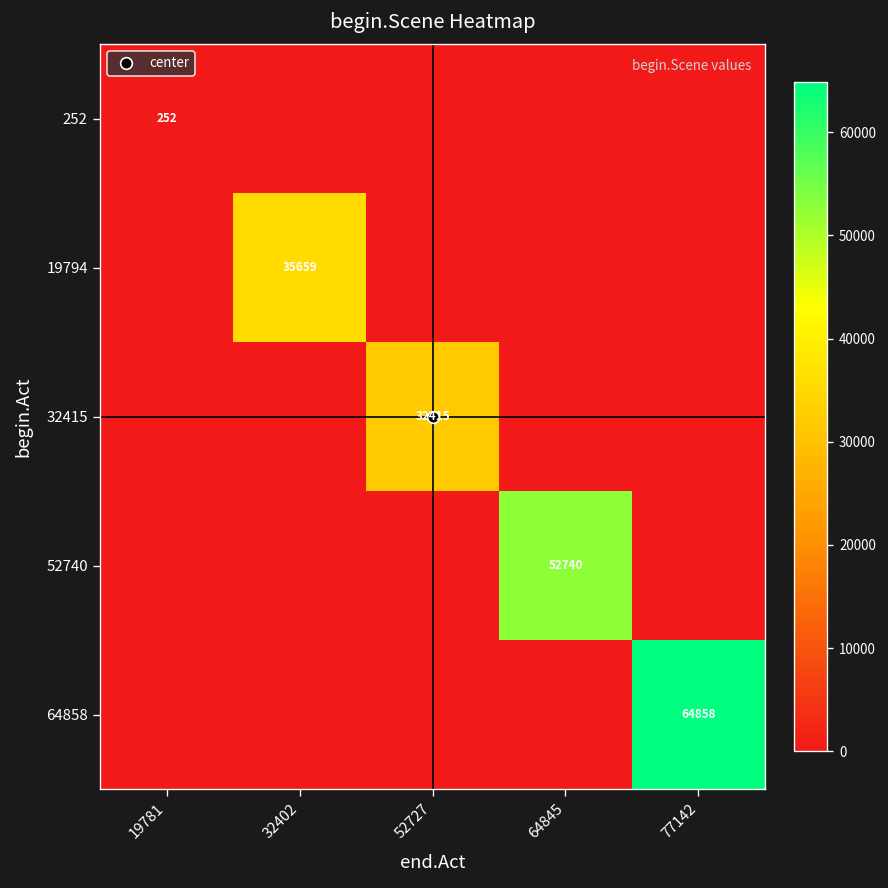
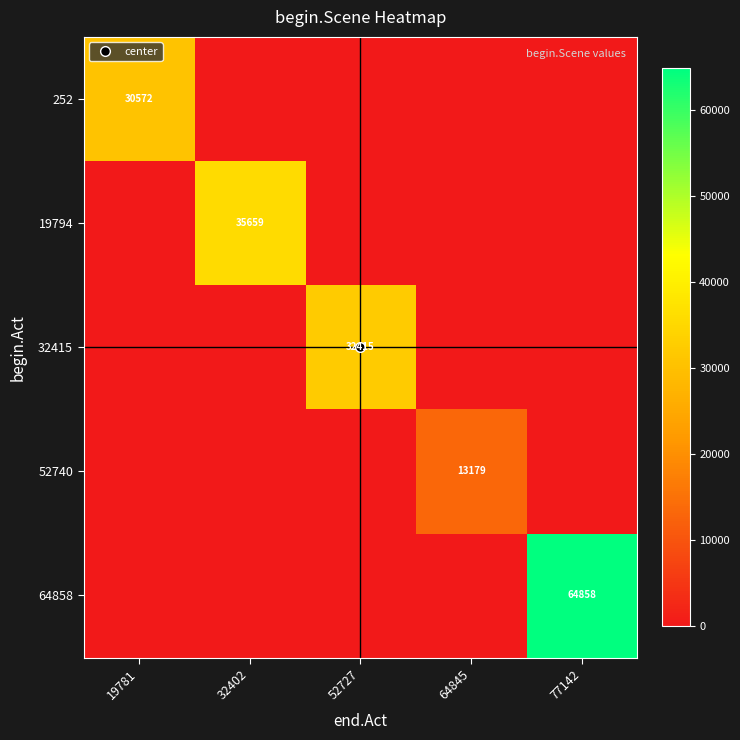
252, 19781: 252 -> 30572
52740, 64845: 52740 -> 13179
